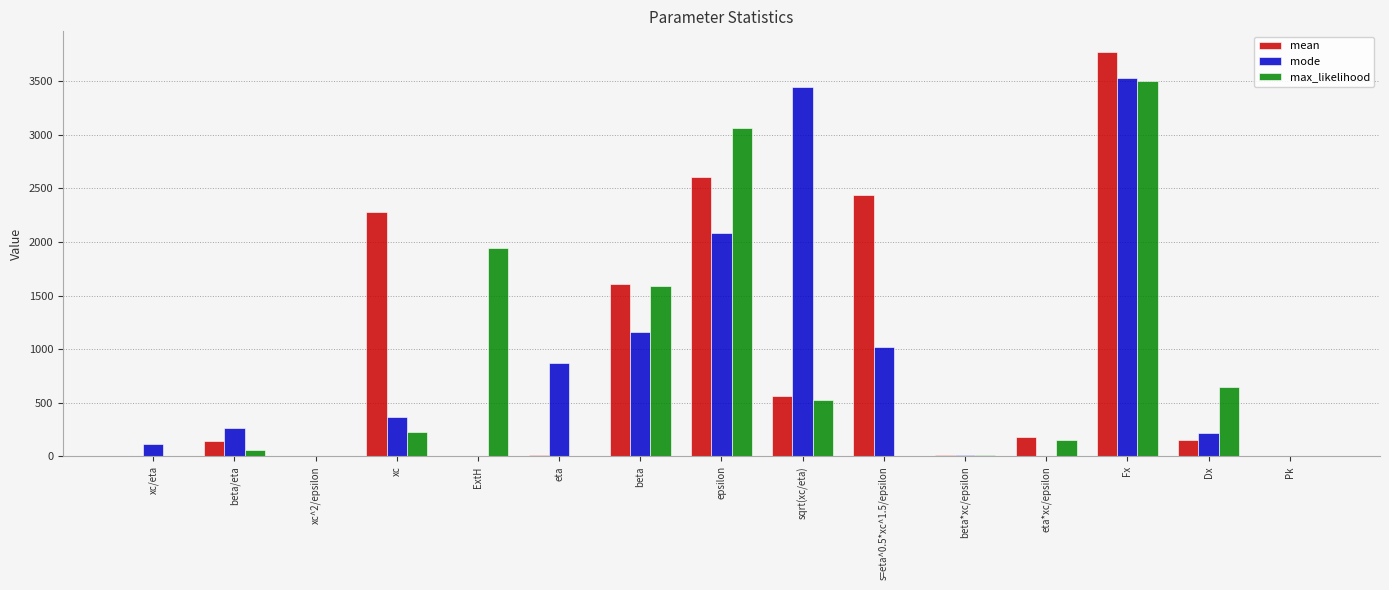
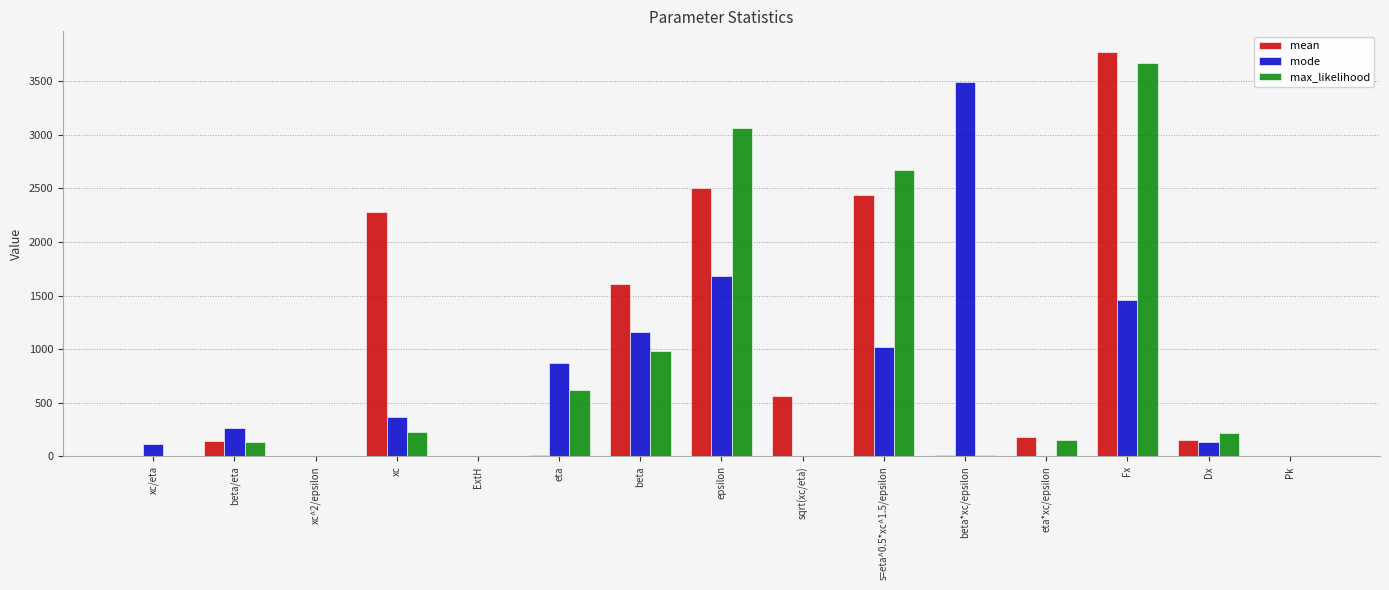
max_likelihood, beta/eta: 60 -> 140
max_likelihood, ExtH: 1940 -> 10
max_likelihood, eta: 10 -> 620
max_likelihood, beta: 1590 -> 990
mean, epsilon: 2610 -> 2500
mode, epsilon: 2080 -> 1680
mode, sqrt(xc/eta): 3440 -> 0
max_likelihood, sqrt(xc/eta): 520 -> 0
max_likelihood, s=eta^0.5*xc^1.5/epsilon: 0 -> 2670
mode, beta*xc/epsilon: 20 -> 3490
mode, Fx: 3530 -> 1460
max_likelihood, Fx: 3500 -> 3670
mode, Dx: 210 -> 140
max_likelihood, Dx: 640 -> 220
